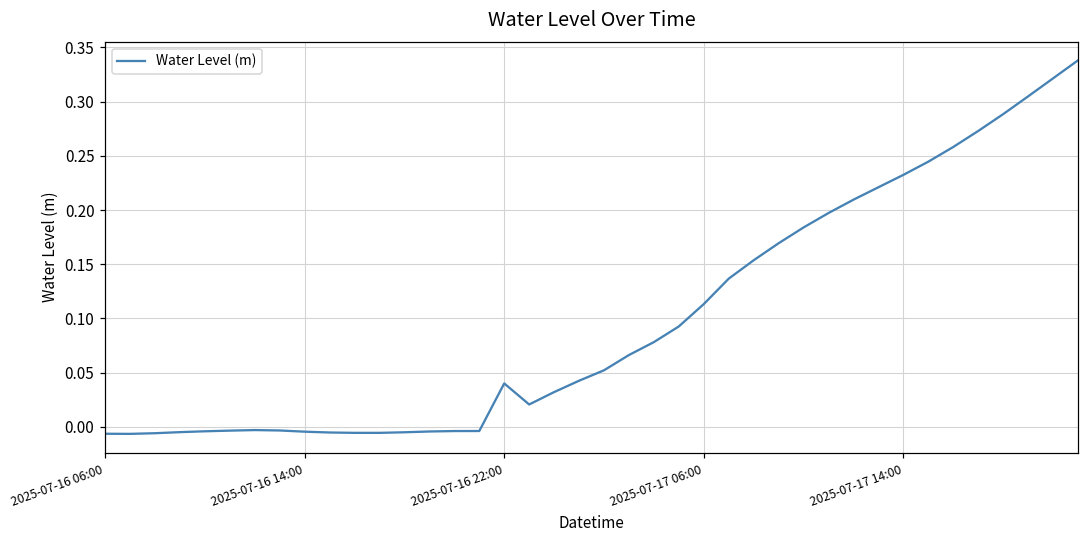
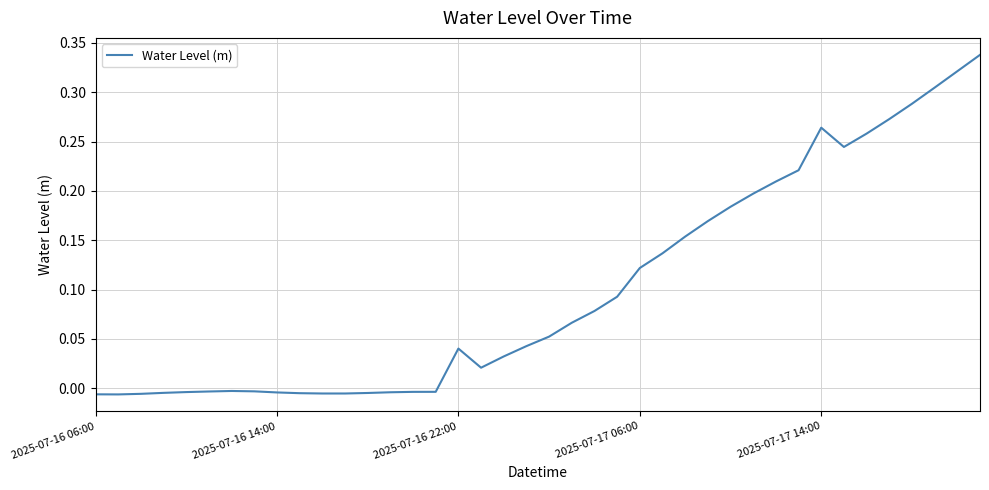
2025-07-17 06:00: 0.11 -> 0.12
2025-07-17 14:00: 0.23 -> 0.26
